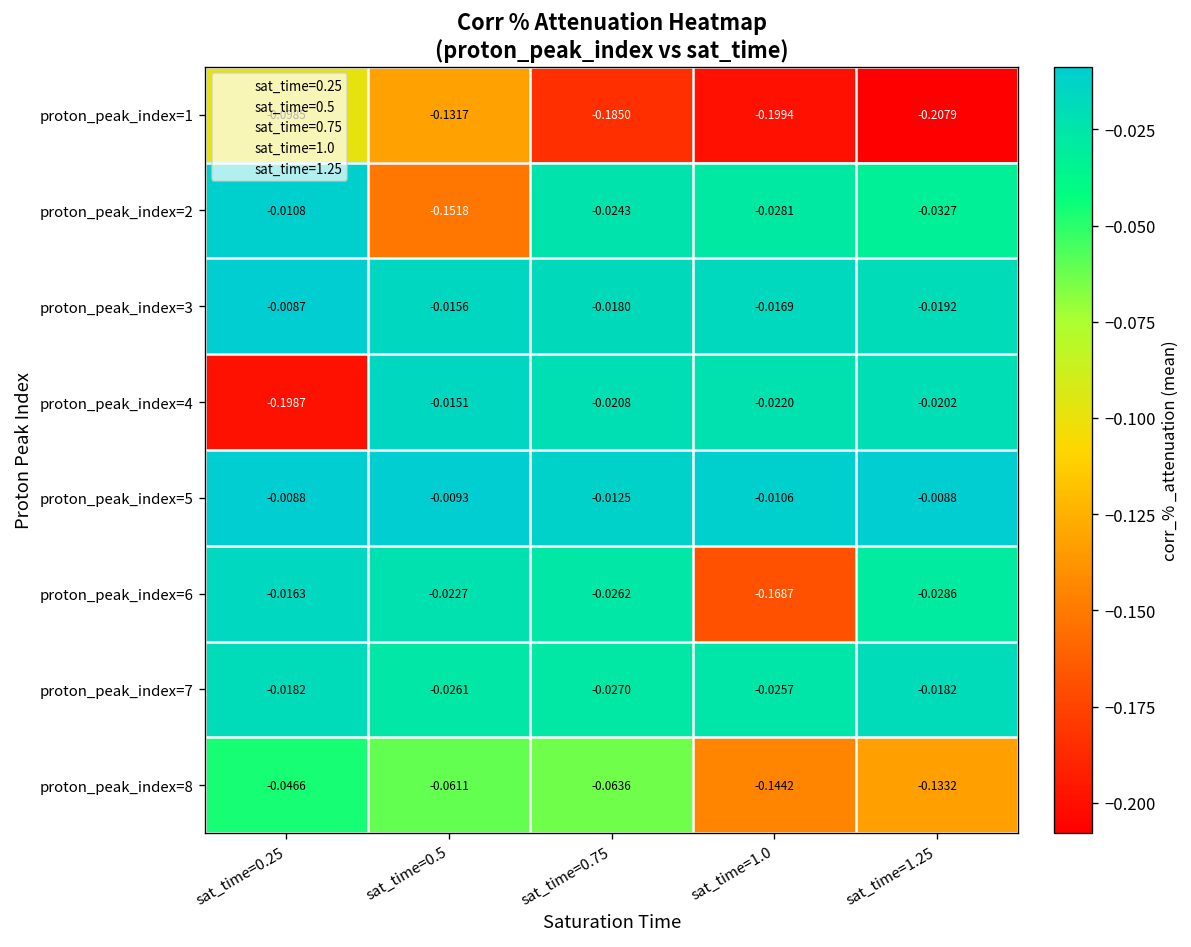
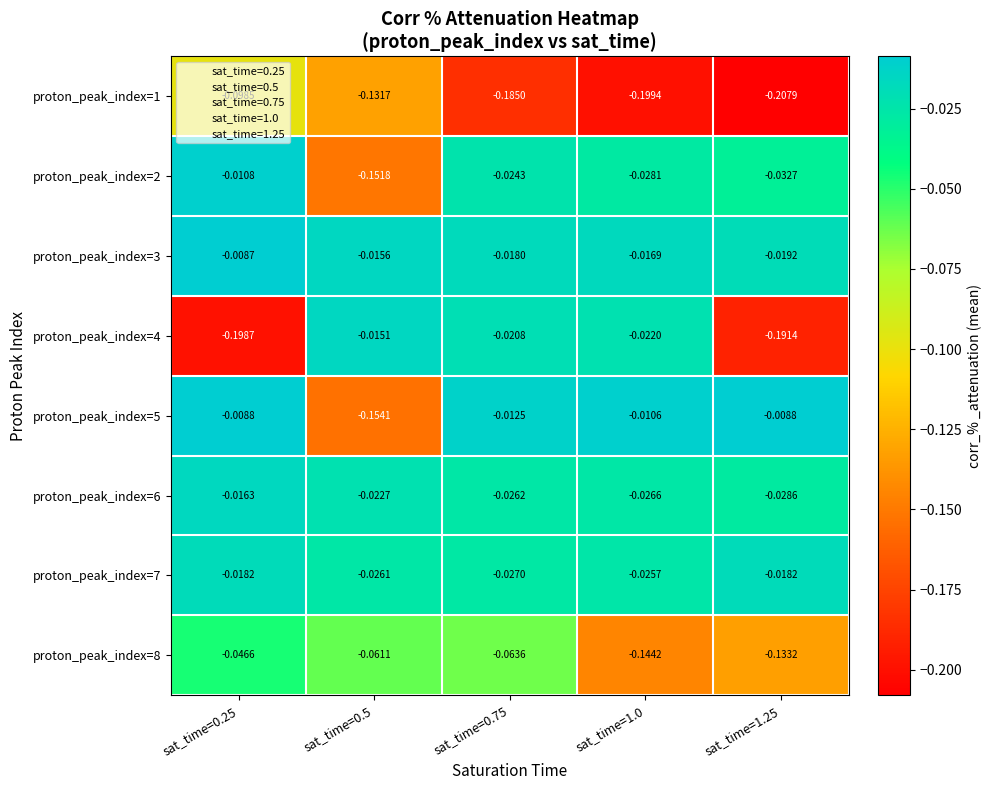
proton_peak_index=4, sat_time=1.25: -0.0202 -> -0.1914
proton_peak_index=5, sat_time=0.5: -0.0093 -> -0.1541
proton_peak_index=6, sat_time=1.0: -0.1687 -> -0.0266
